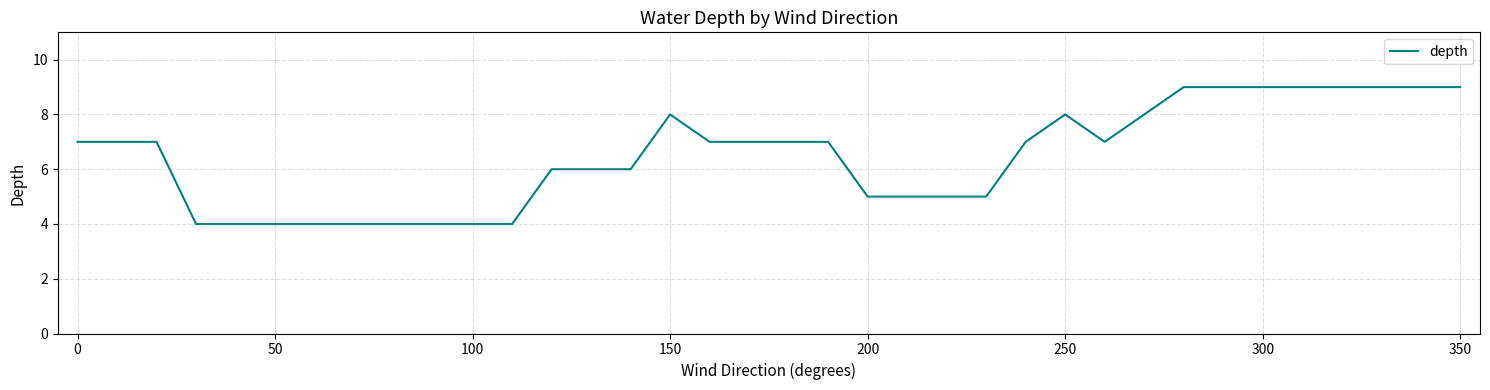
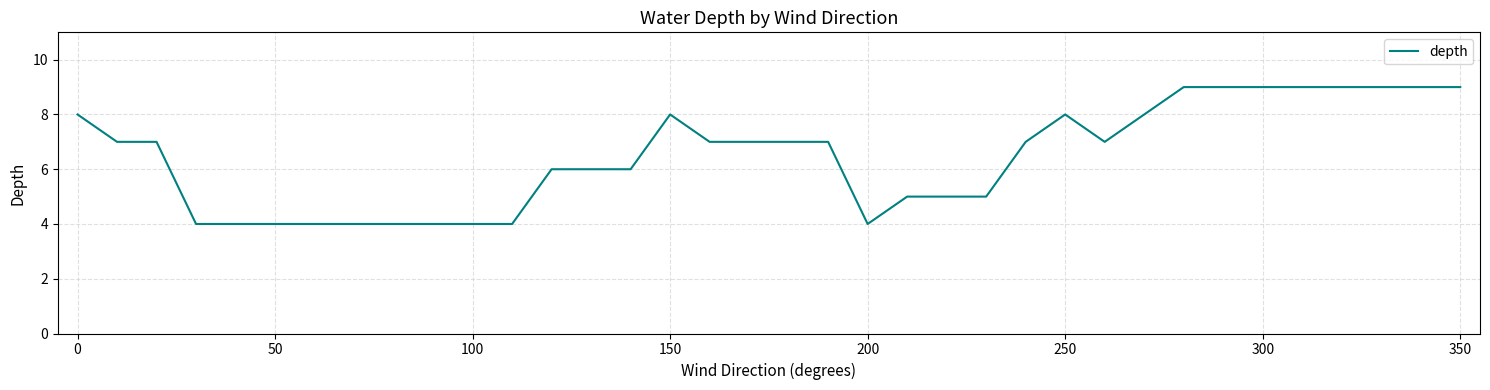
0: 7 -> 8
200: 5 -> 4
